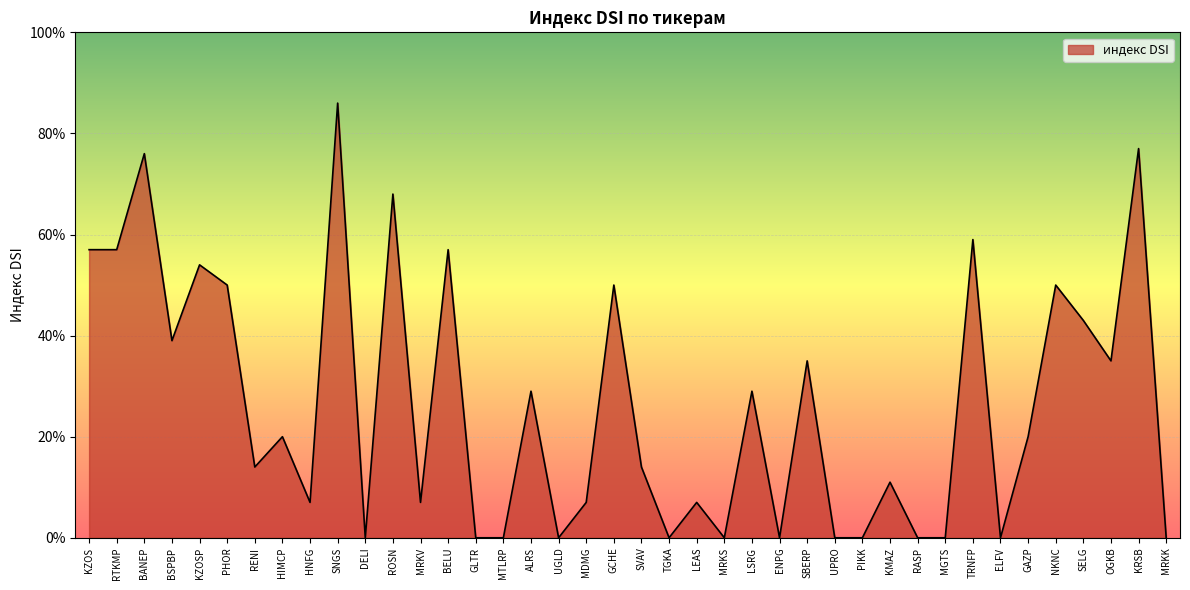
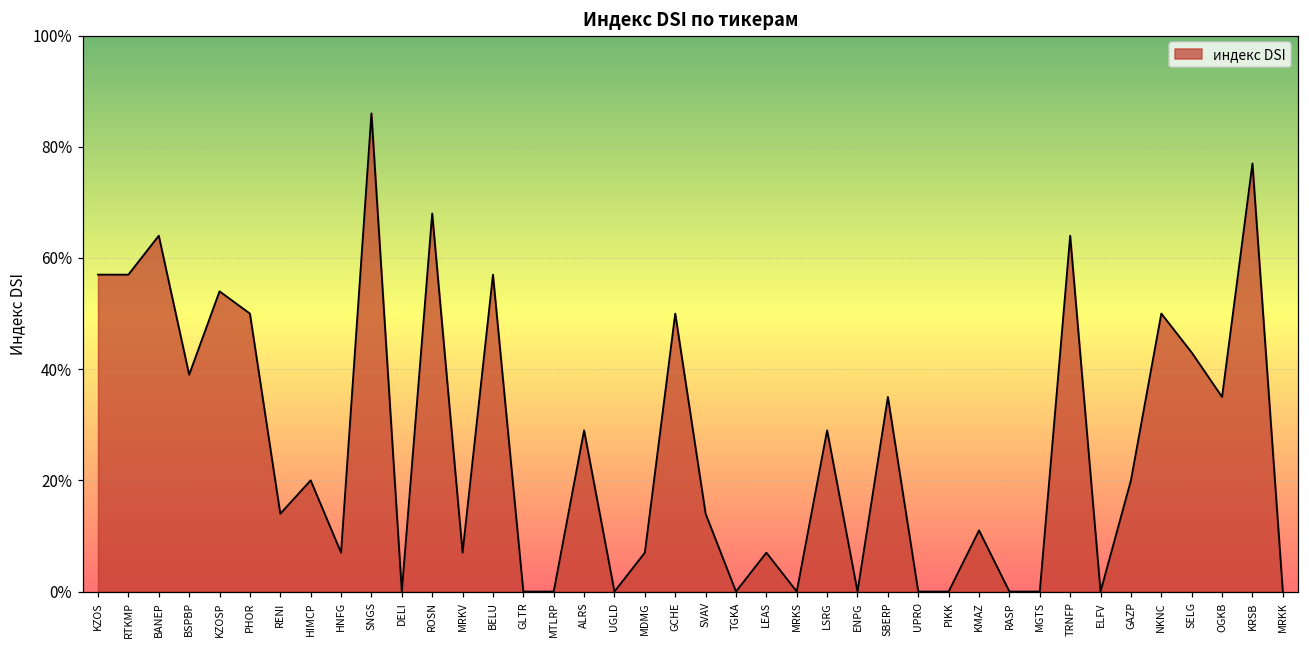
BANEP: 76% -> 64%
TRNFP: 59% -> 64%
